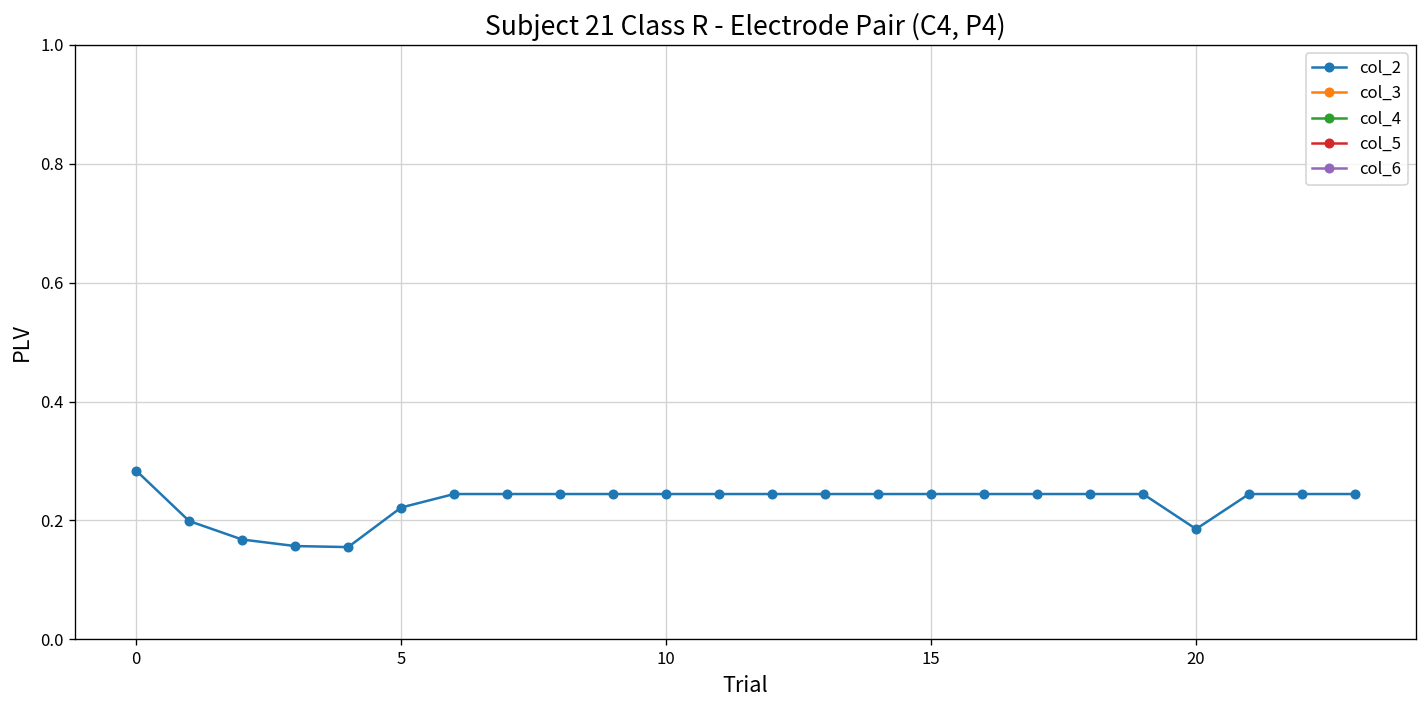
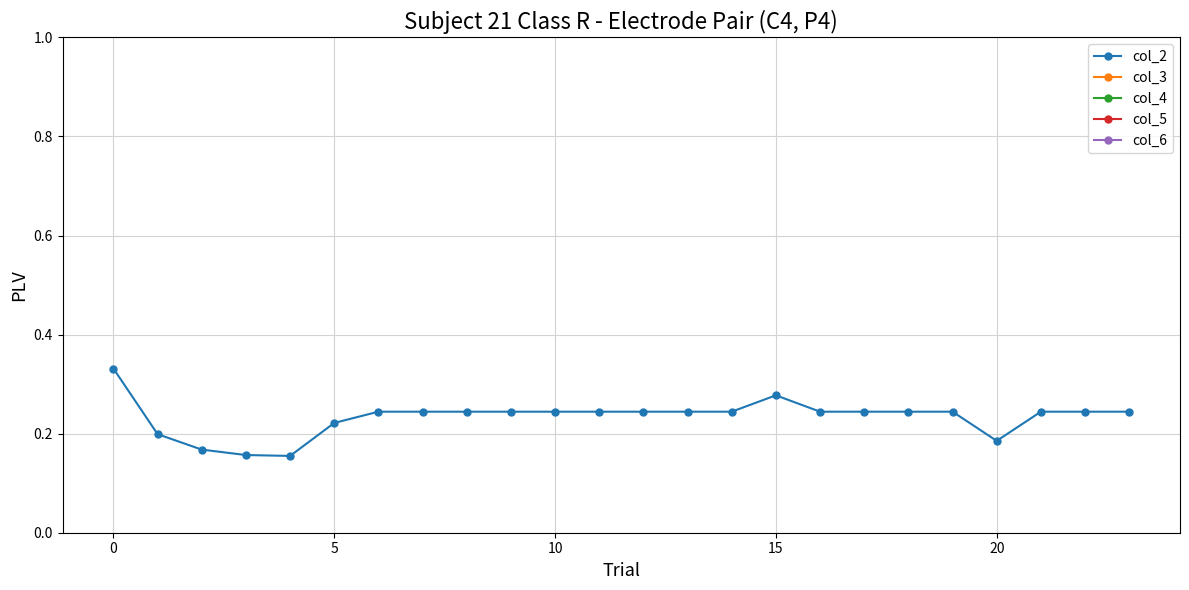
col_2, 0: 0.28 -> 0.33
col_2, 15: 0.24 -> 0.28
